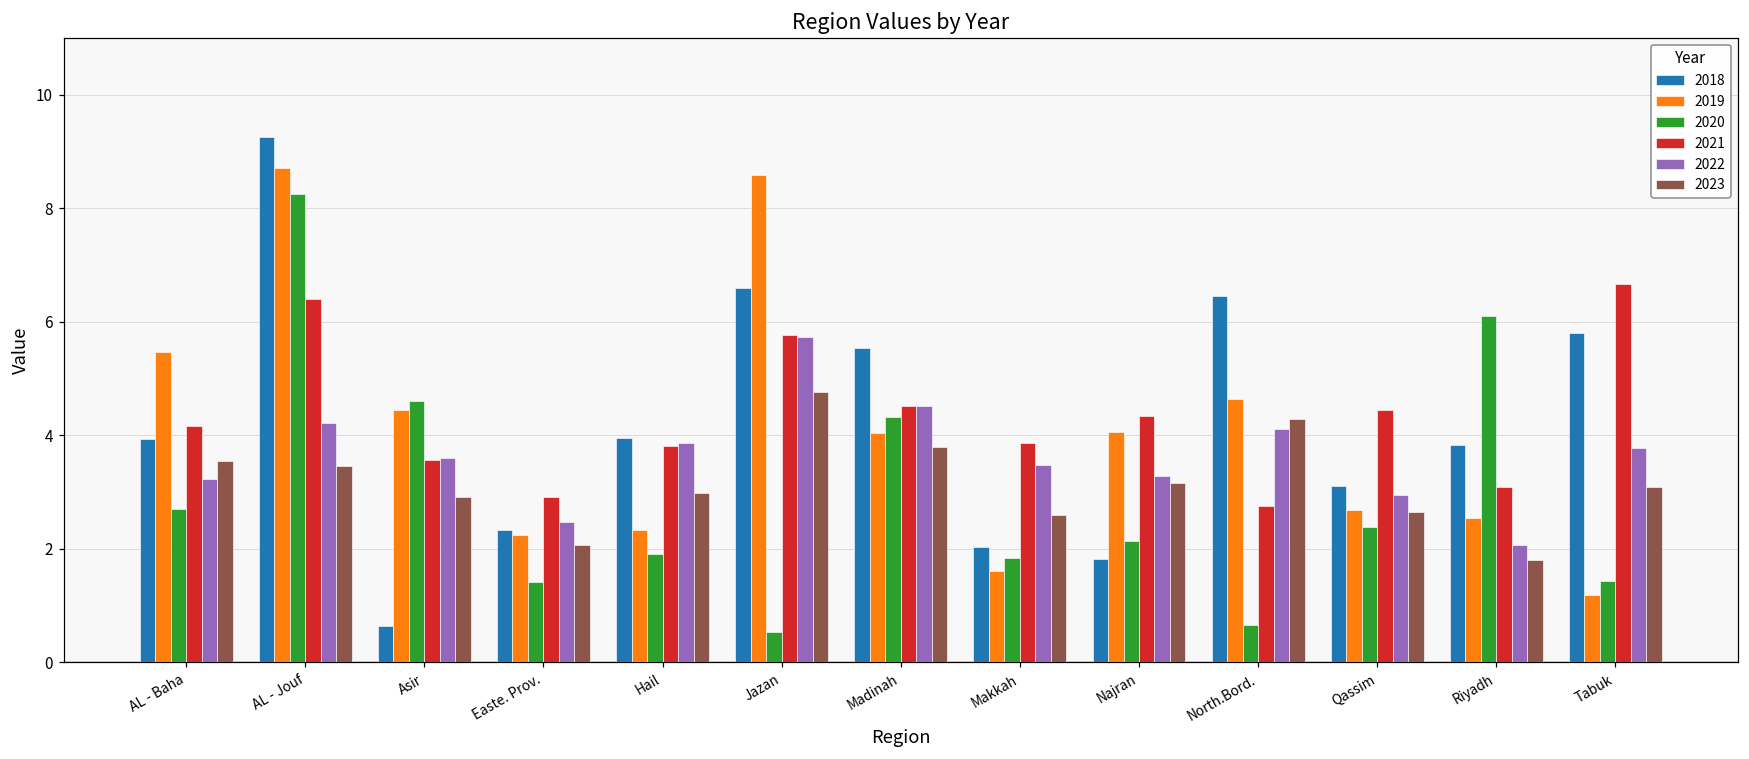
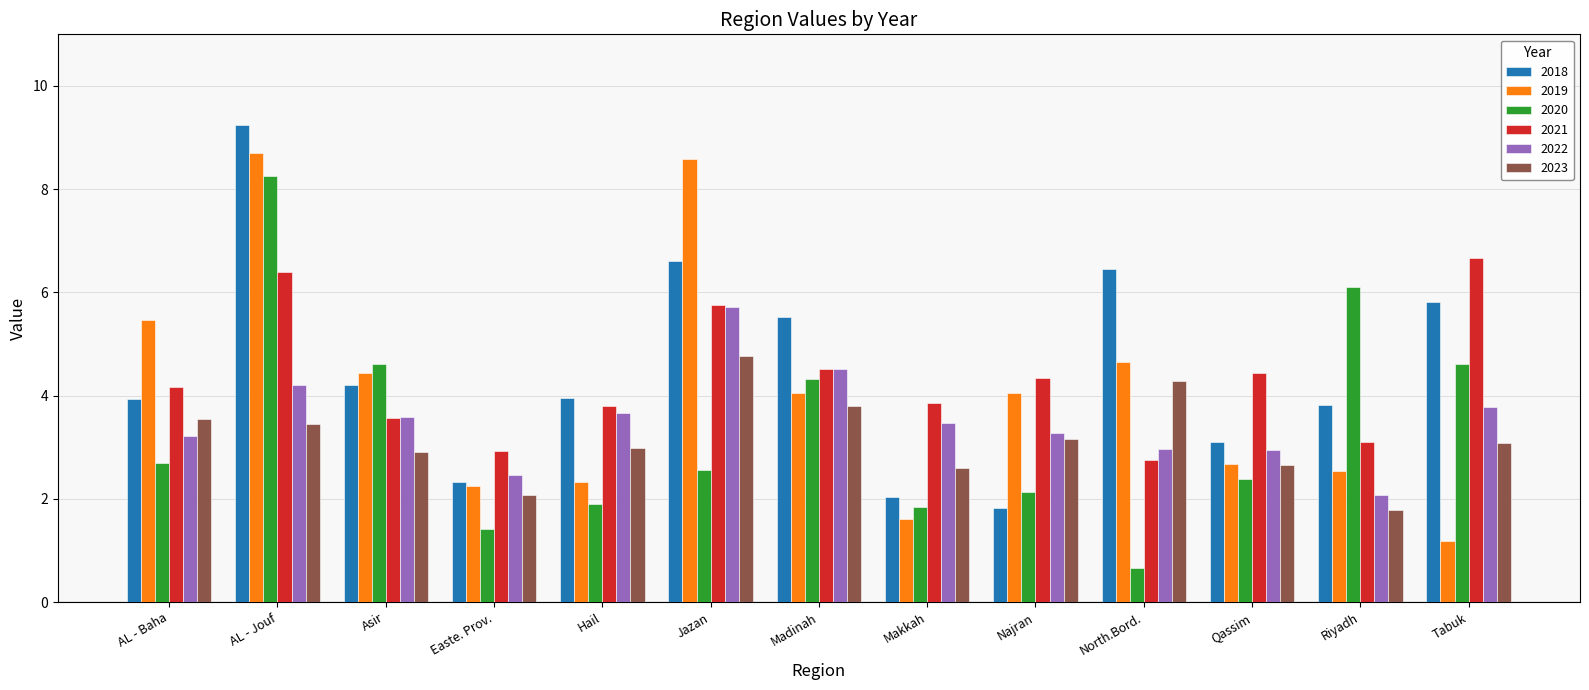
2018, Asir: 0.6 -> 4.2
2022, Hail: 3.9 -> 3.7
2020, Jazan: 0.5 -> 2.6
2022, North.Bord.: 4.1 -> 3.0
2020, Tabuk: 1.4 -> 4.6
